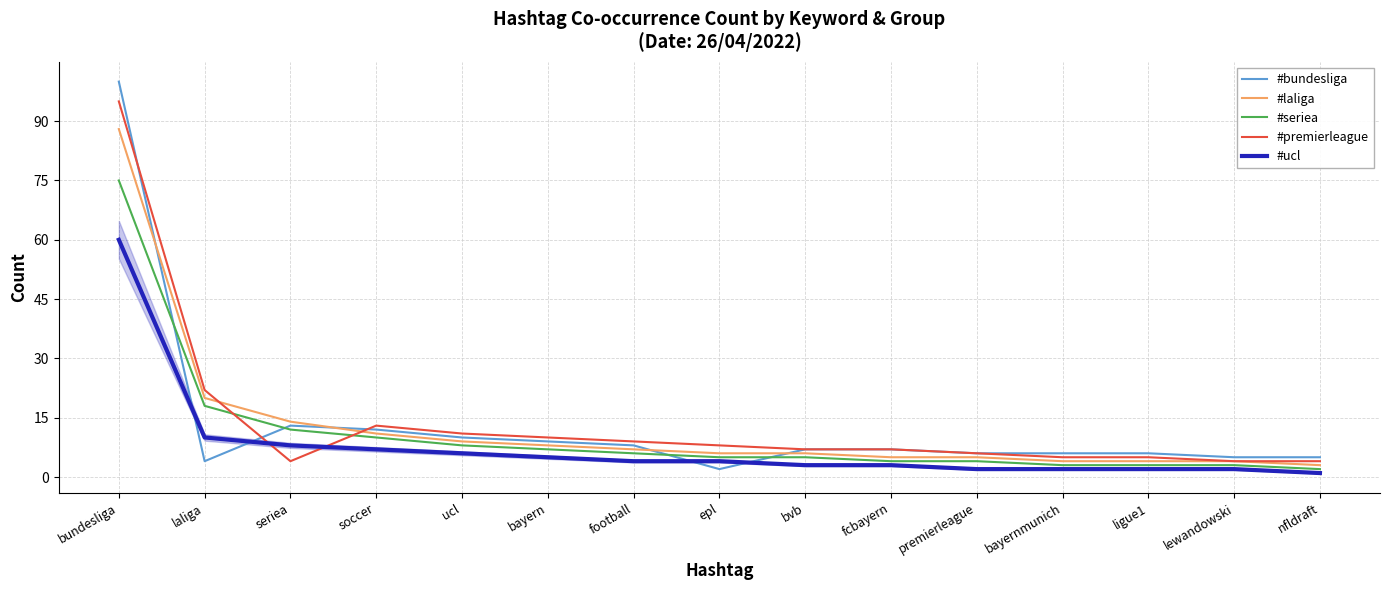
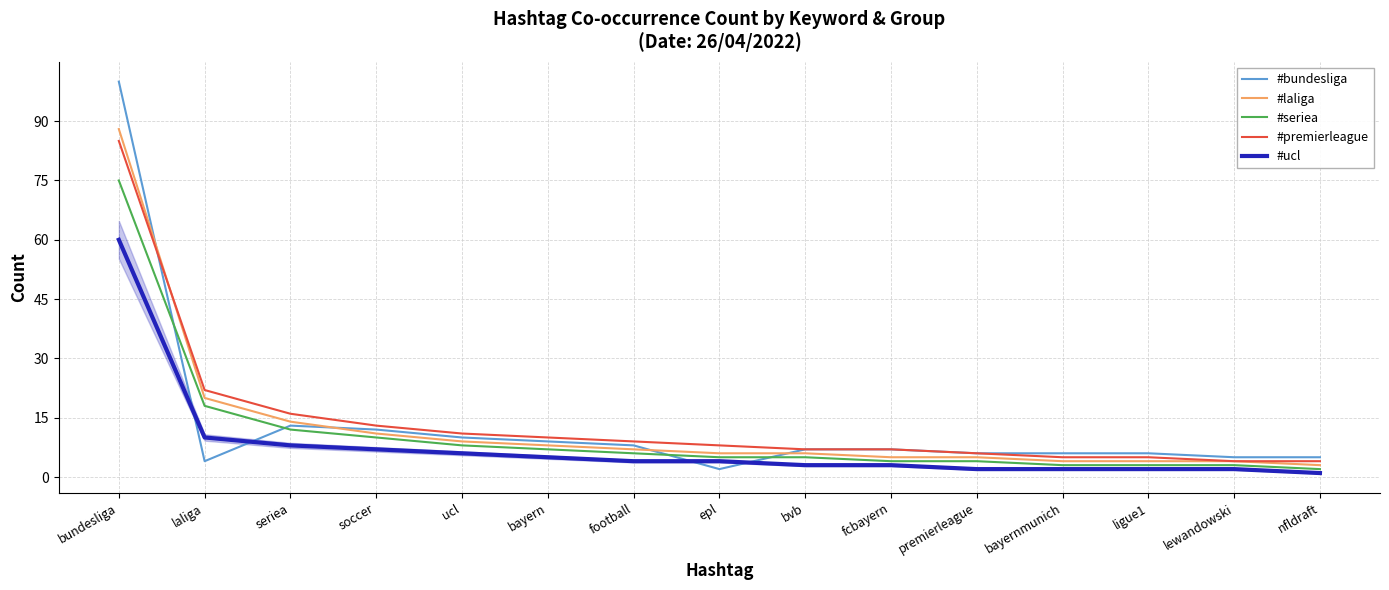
#premierleague, bundesliga: 95 -> 85
#premierleague, seriea: 4 -> 16
